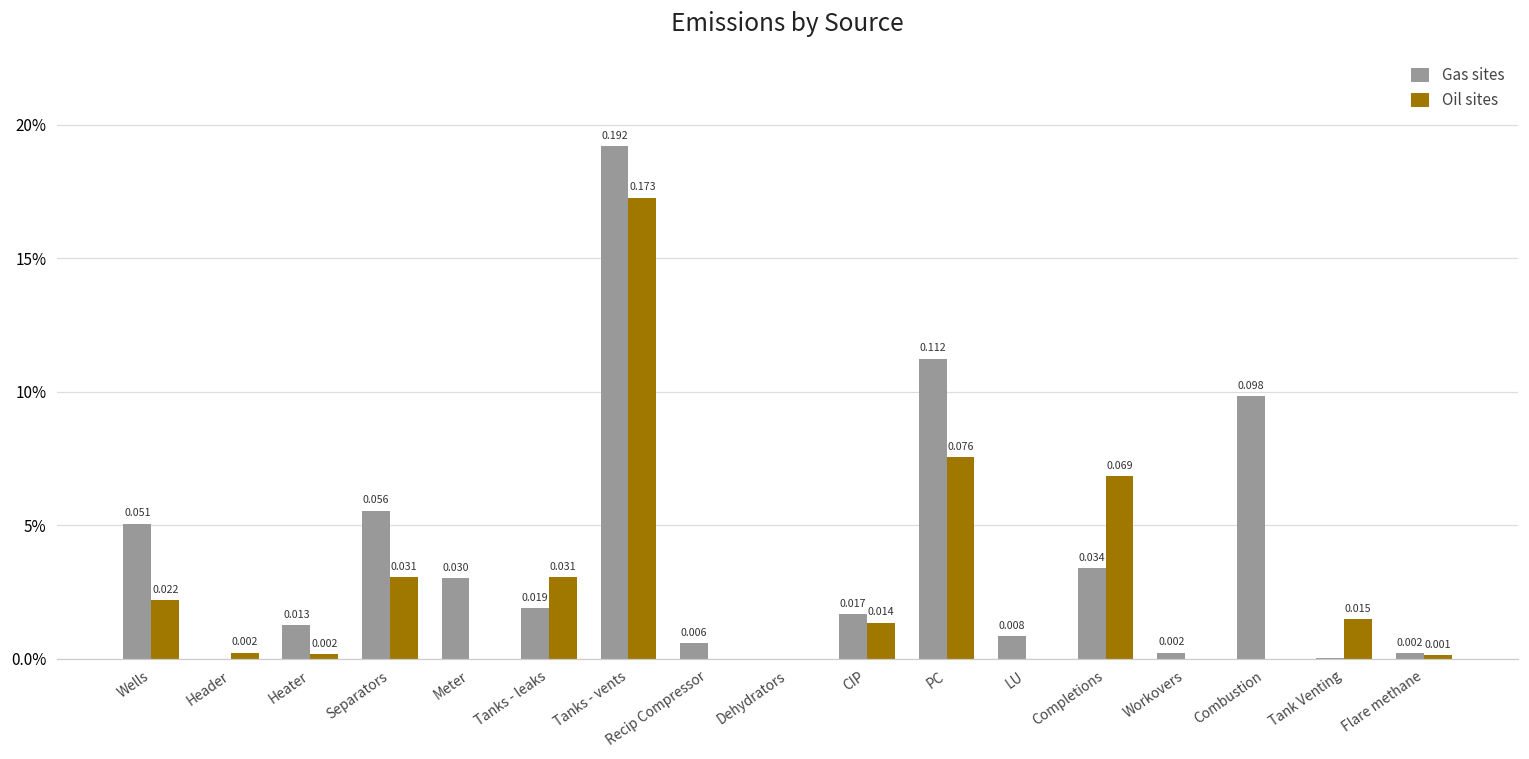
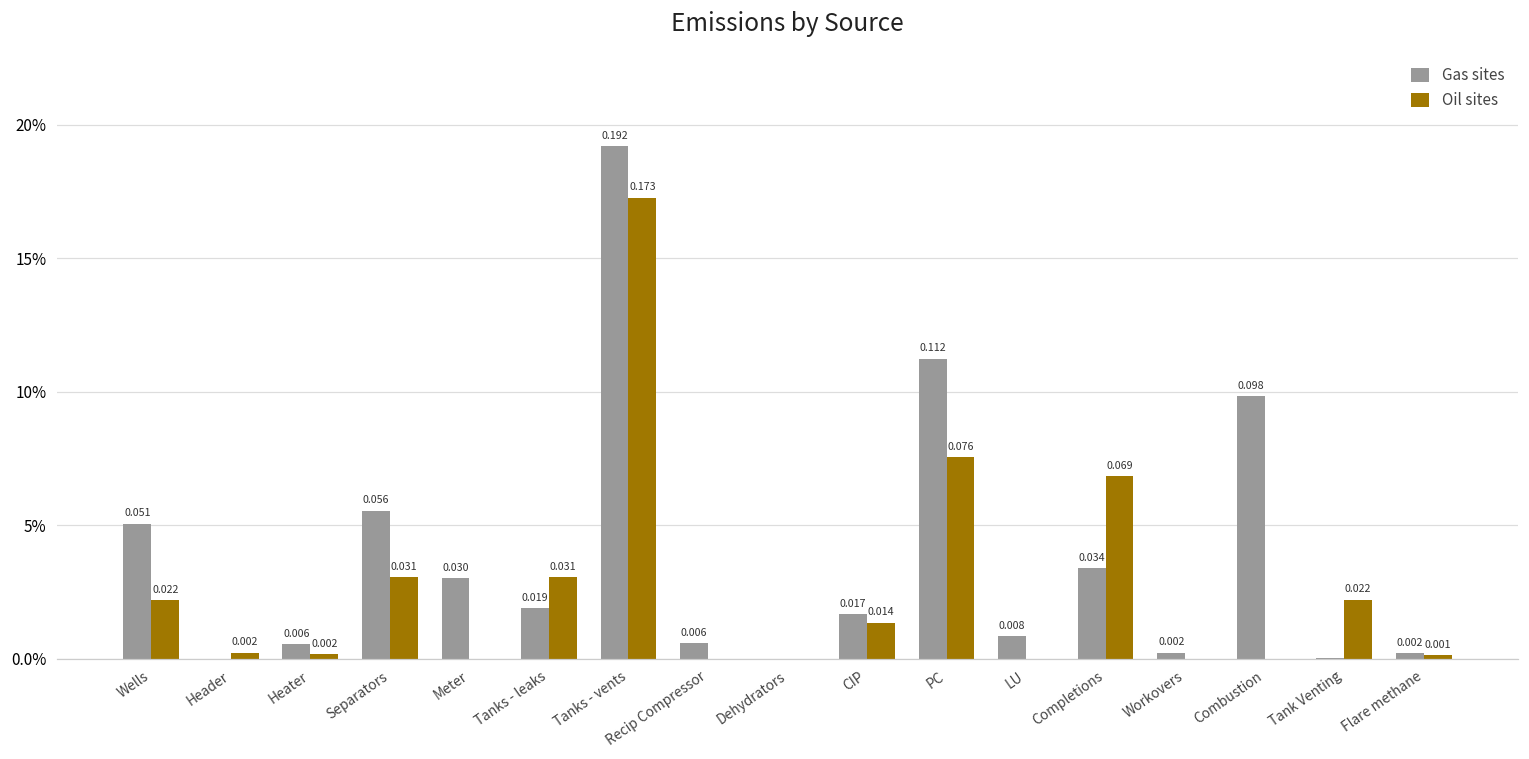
Gas sites, Heater: 0.013 -> 0.006
Oil sites, Tank Venting: 0.015 -> 0.022
